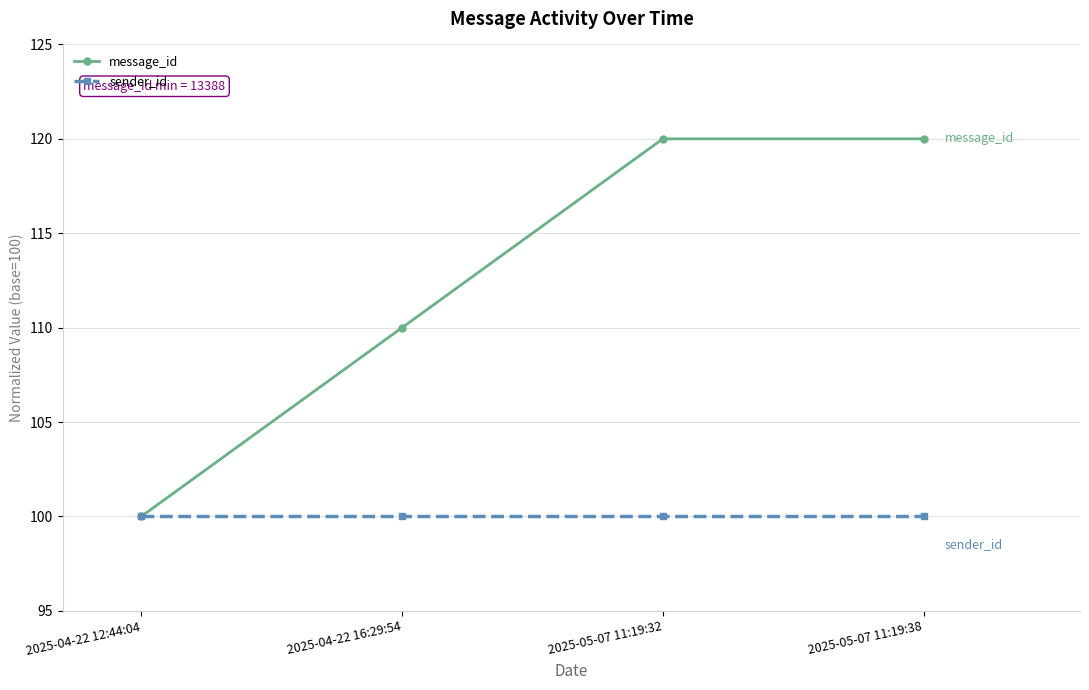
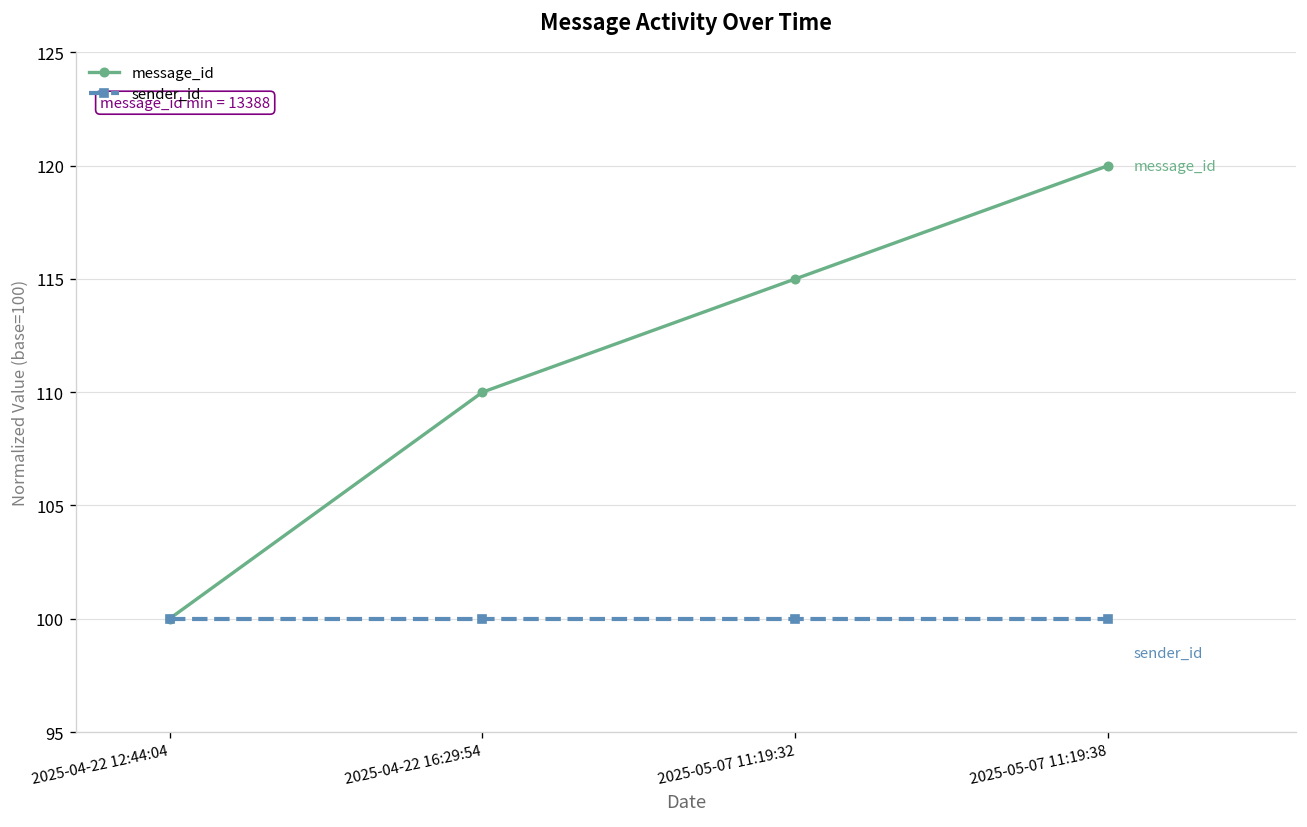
message_id, 2025-05-07 11:19:32: 120.0 -> 115.0
